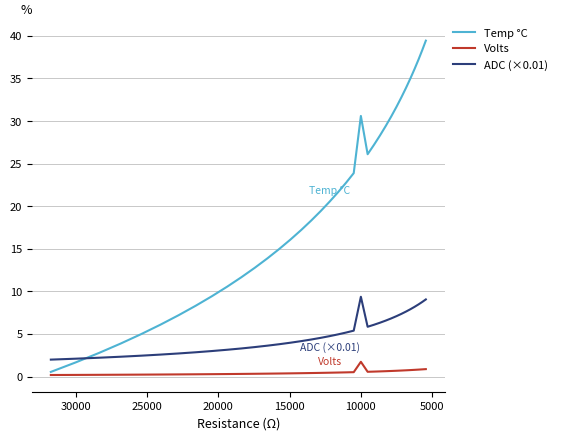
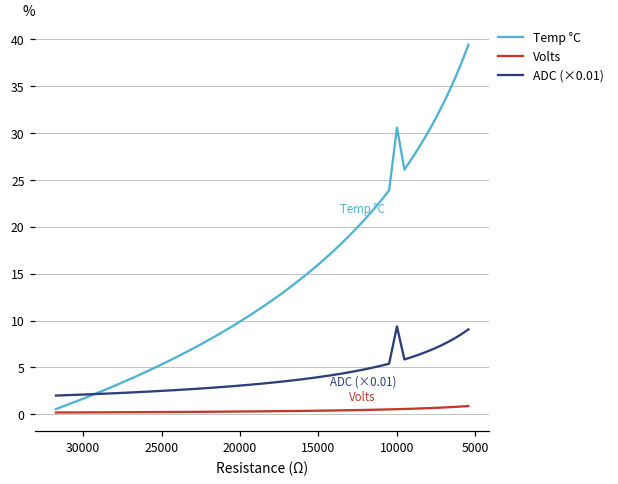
Volts, 10000: 2 -> 1
